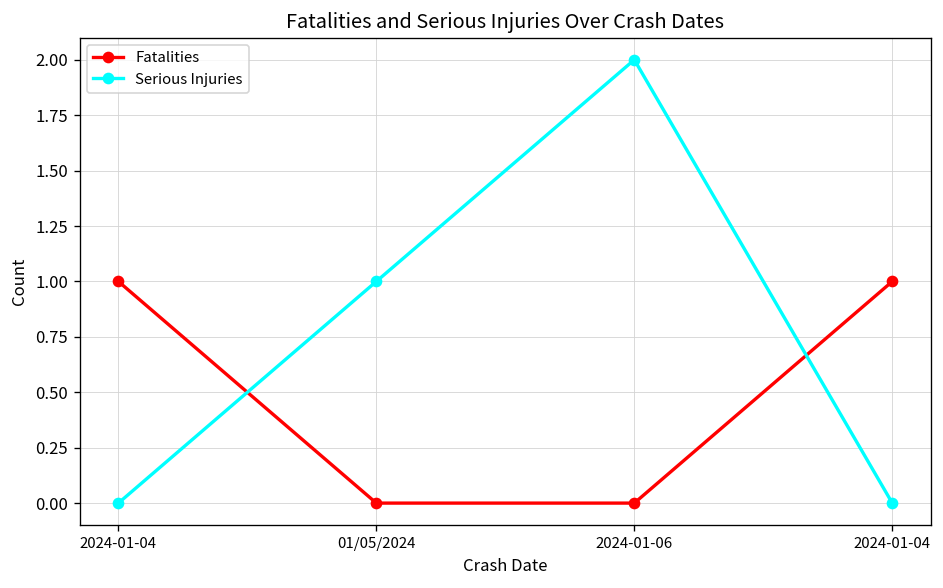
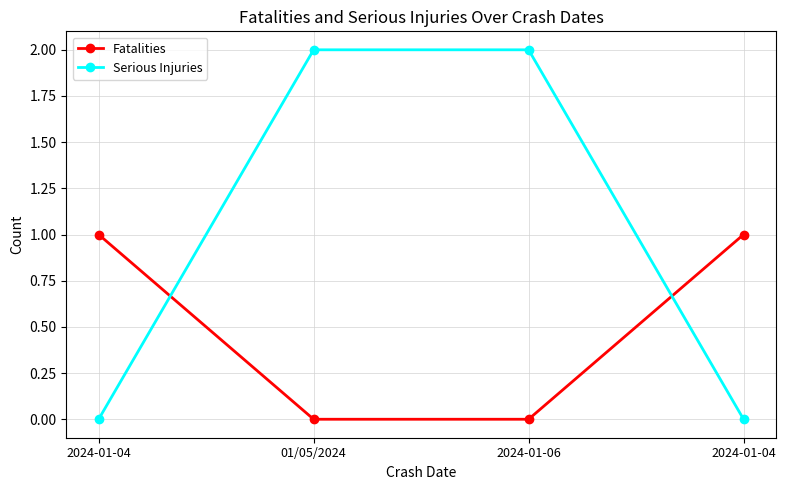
Serious Injuries, 01/05/2024: 1 -> 2
